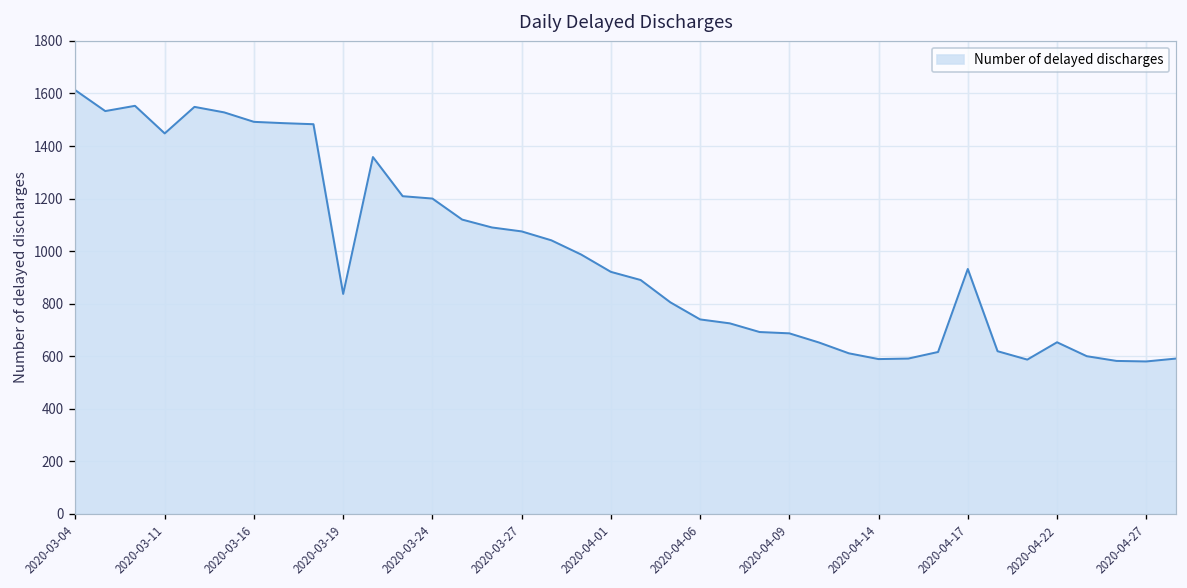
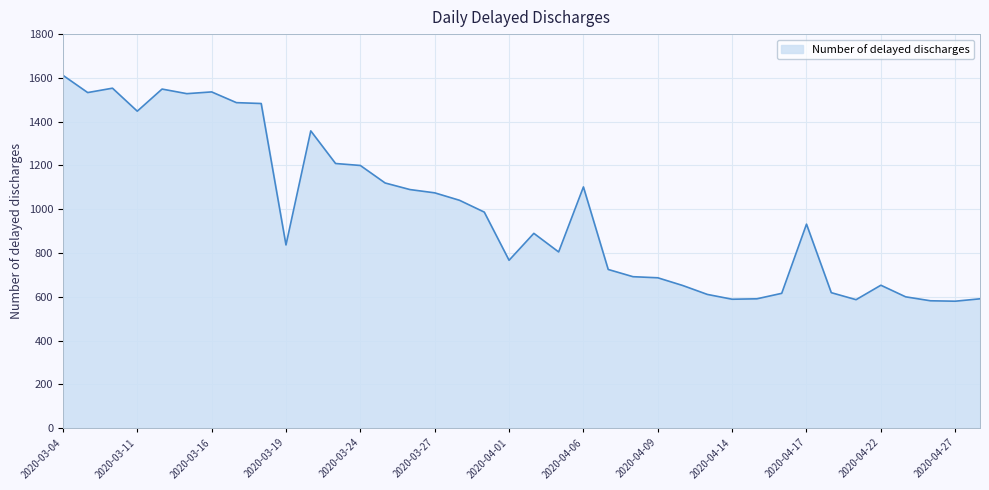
2020-03-16: 1490 -> 1540
2020-04-01: 920 -> 770
2020-04-06: 740 -> 1100
